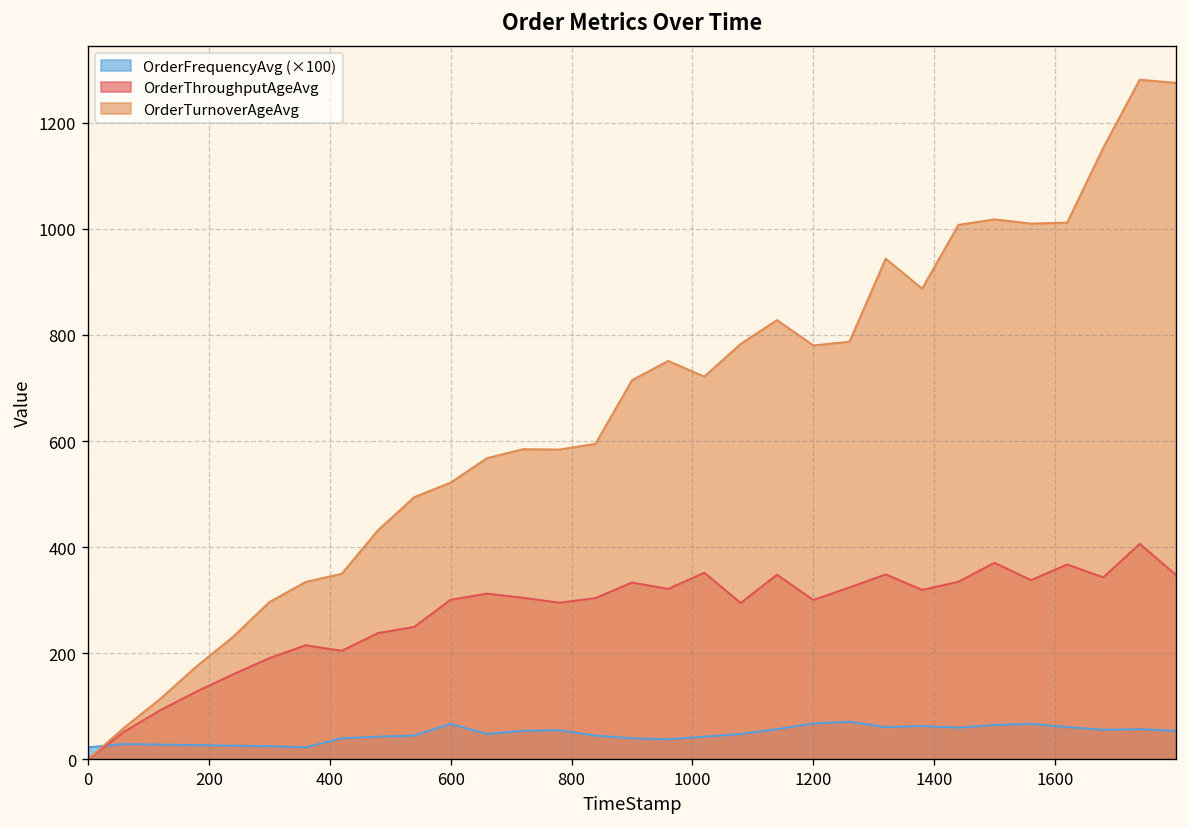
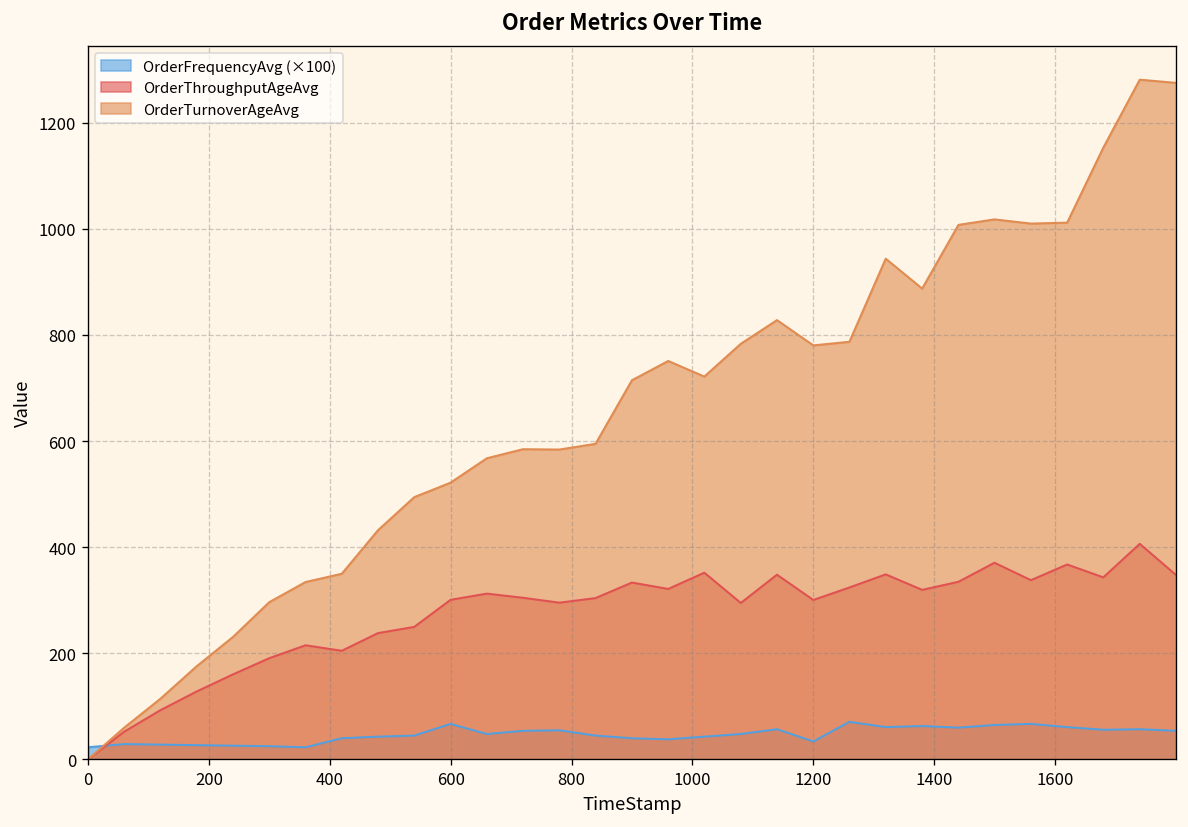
OrderFrequencyAvg (×100), 1200: 70 -> 30
